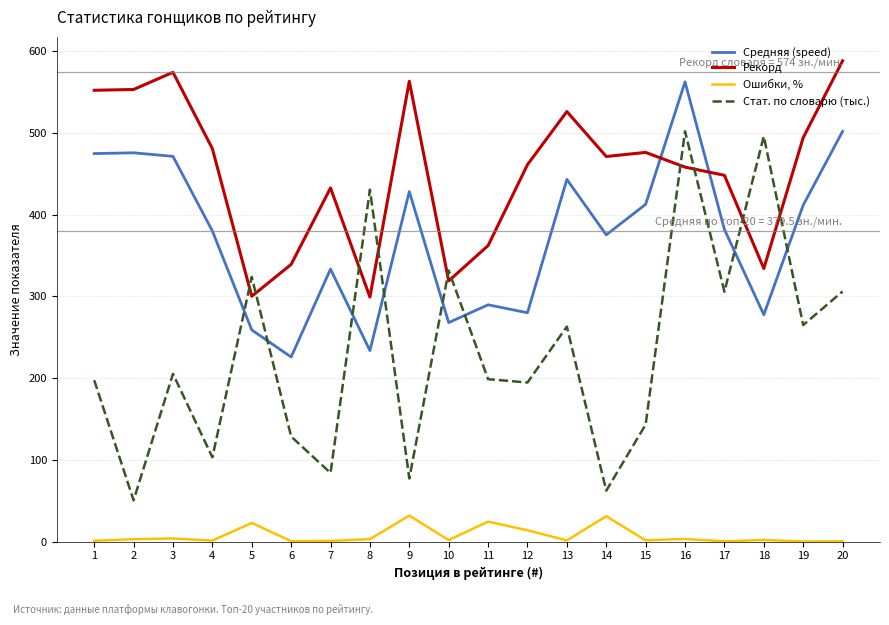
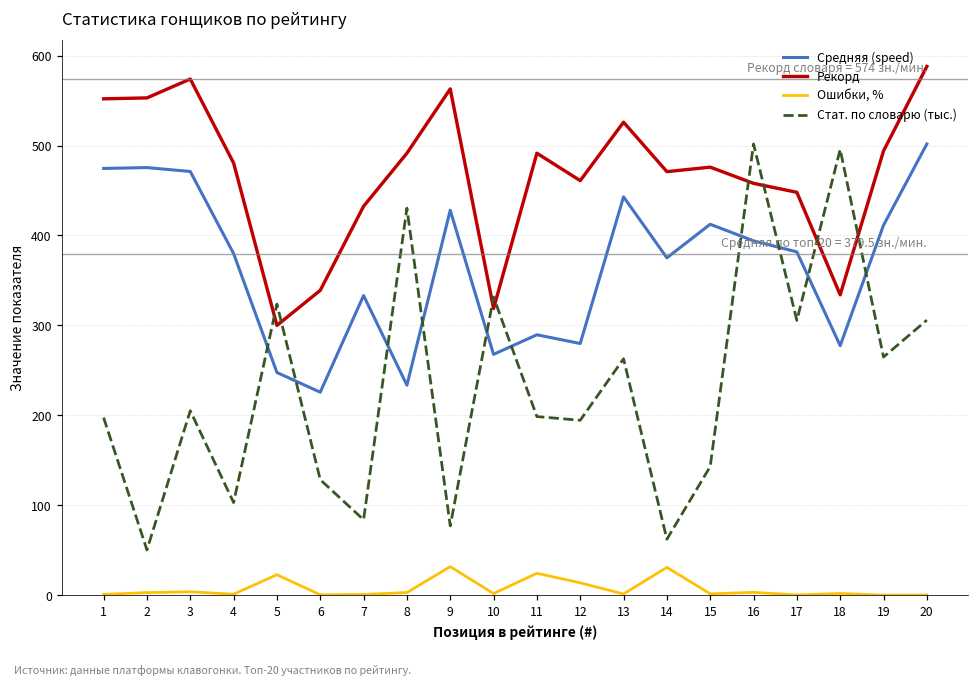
Средняя (speed), 5: 260 -> 250
Рекорд, 8: 300 -> 490
Рекорд, 11: 360 -> 490
Средняя (speed), 16: 560 -> 390
